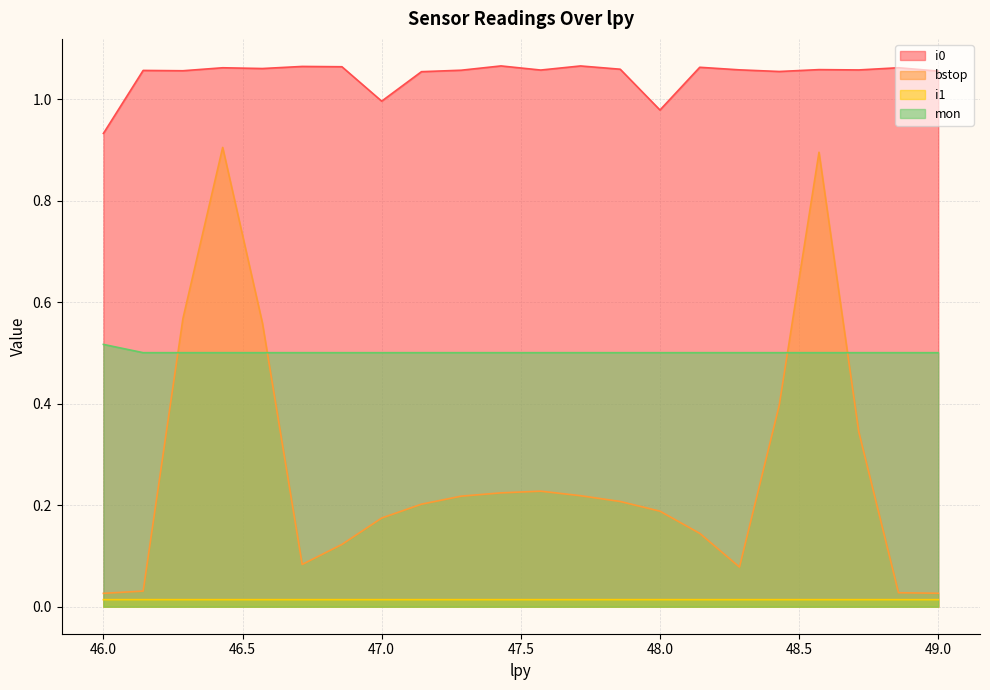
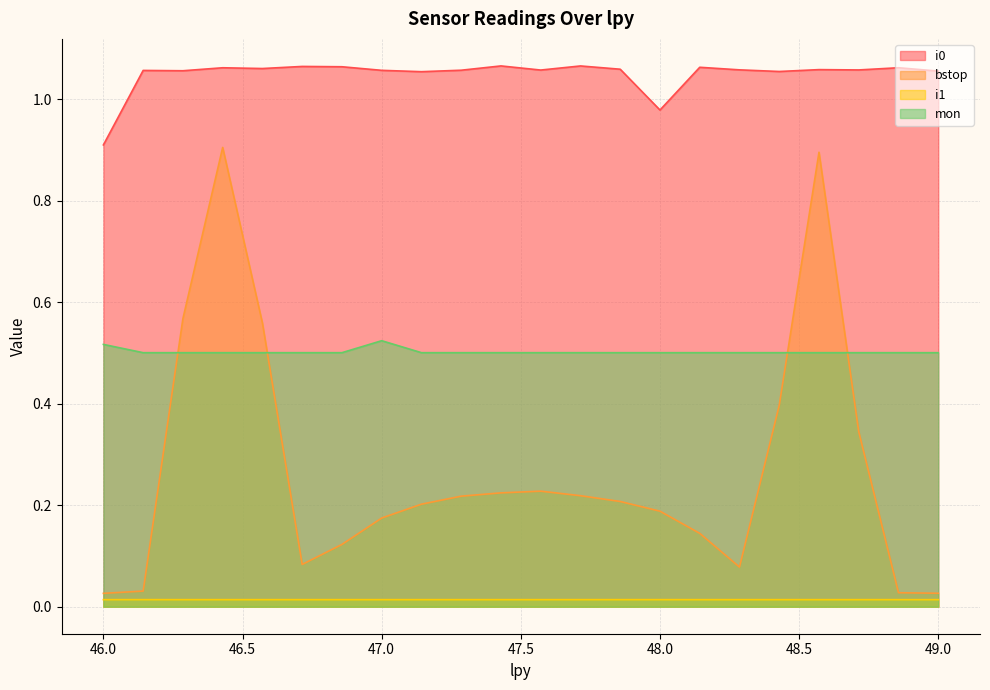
i0, 46.0: 0.93 -> 0.91
i0, 47.0: 1.00 -> 1.06
mon, 47.0: 0.50 -> 0.52
